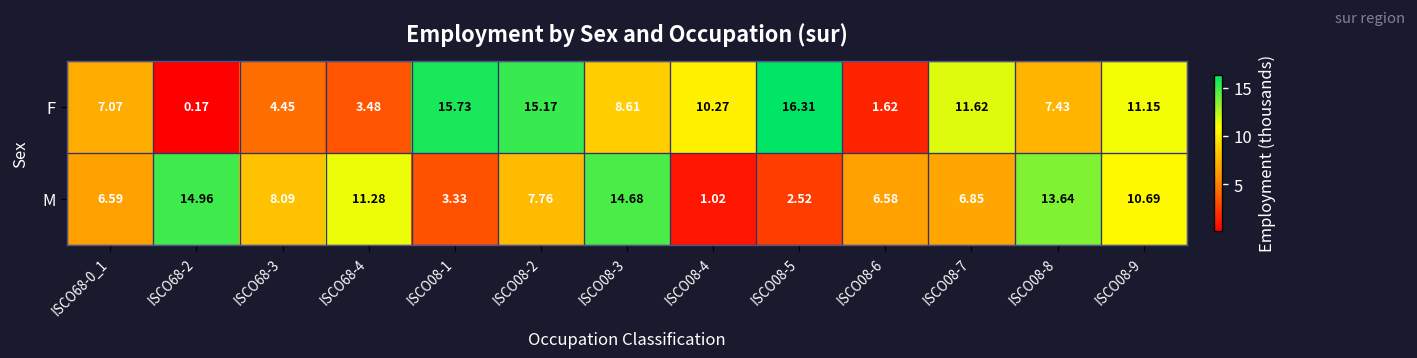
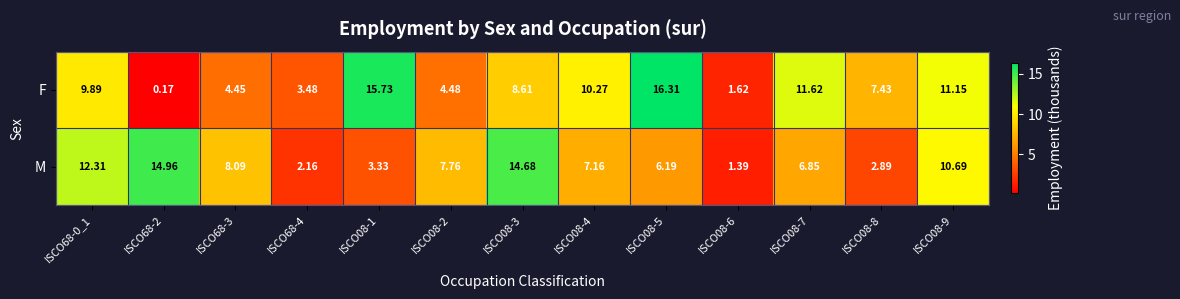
F, ISCO68-0_1: 7.07 -> 9.89
F, ISCO08-2: 15.17 -> 4.48
M, ISCO68-0_1: 6.59 -> 12.31
M, ISCO68-4: 11.28 -> 2.16
M, ISCO08-4: 1.02 -> 7.16
M, ISCO08-5: 2.52 -> 6.19
M, ISCO08-6: 6.58 -> 1.39
M, ISCO08-8: 13.64 -> 2.89
